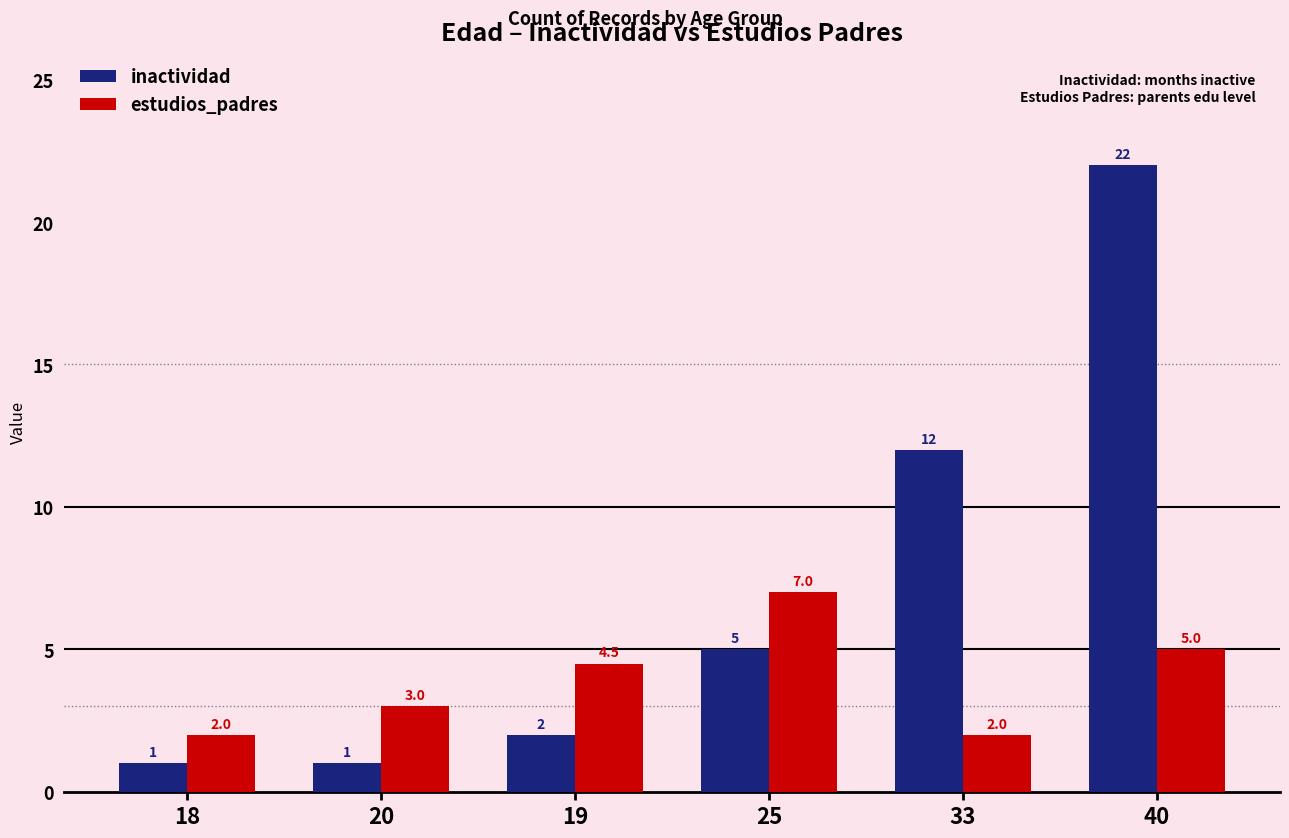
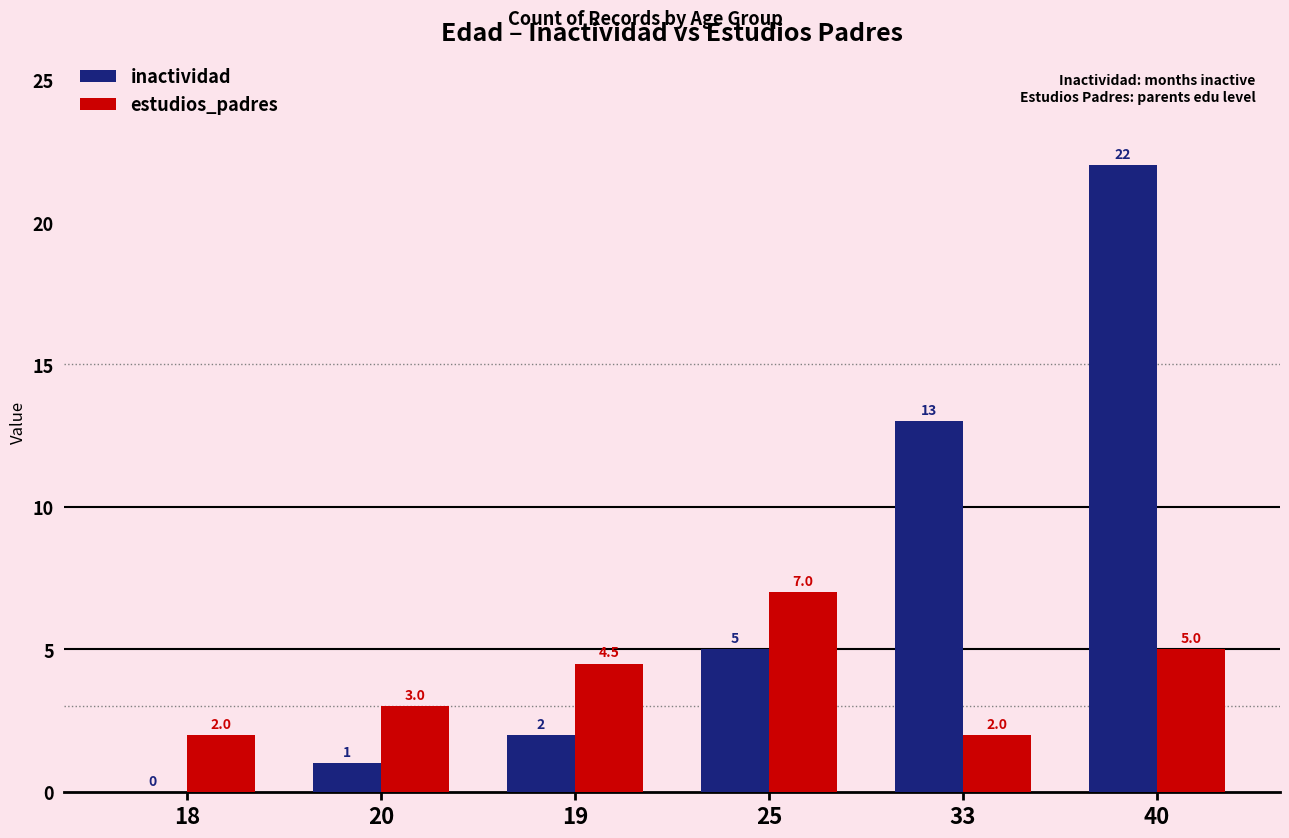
inactividad, 18: 1 -> 0
inactividad, 33: 12 -> 13
